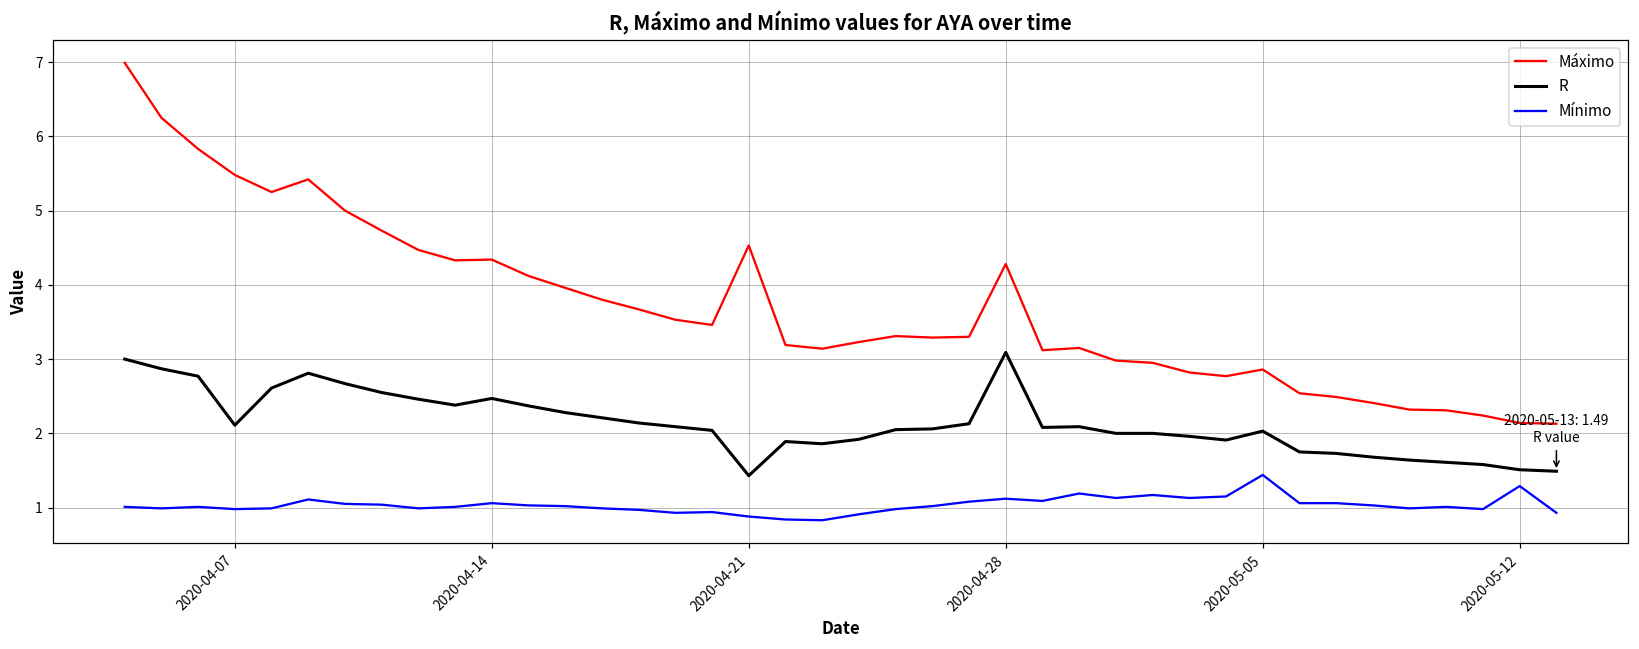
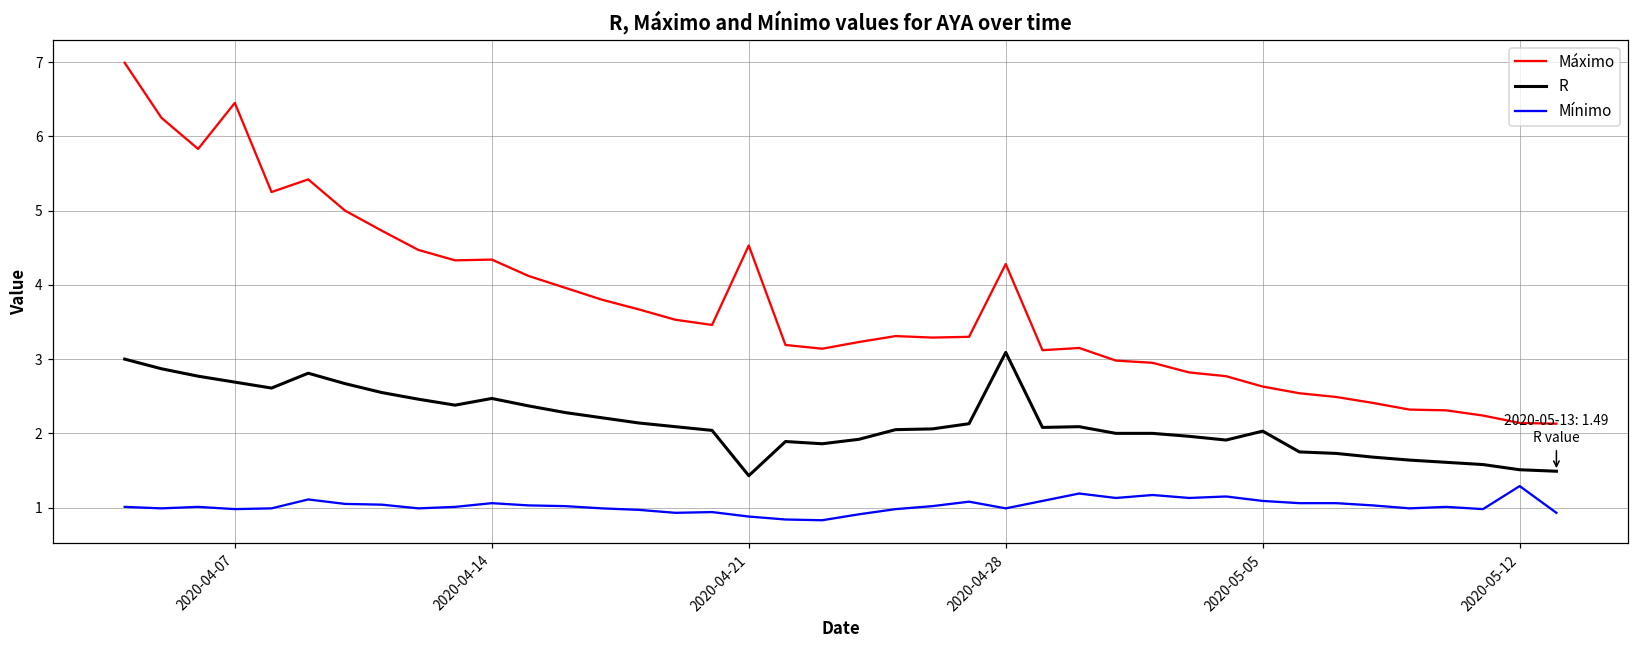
Máximo, 2020-04-07: 5.5 -> 6.5
R, 2020-04-07: 2.1 -> 2.7
Mínimo, 2020-04-28: 1.1 -> 1.0
Máximo, 2020-05-05: 2.9 -> 2.6
Mínimo, 2020-05-05: 1.4 -> 1.1
